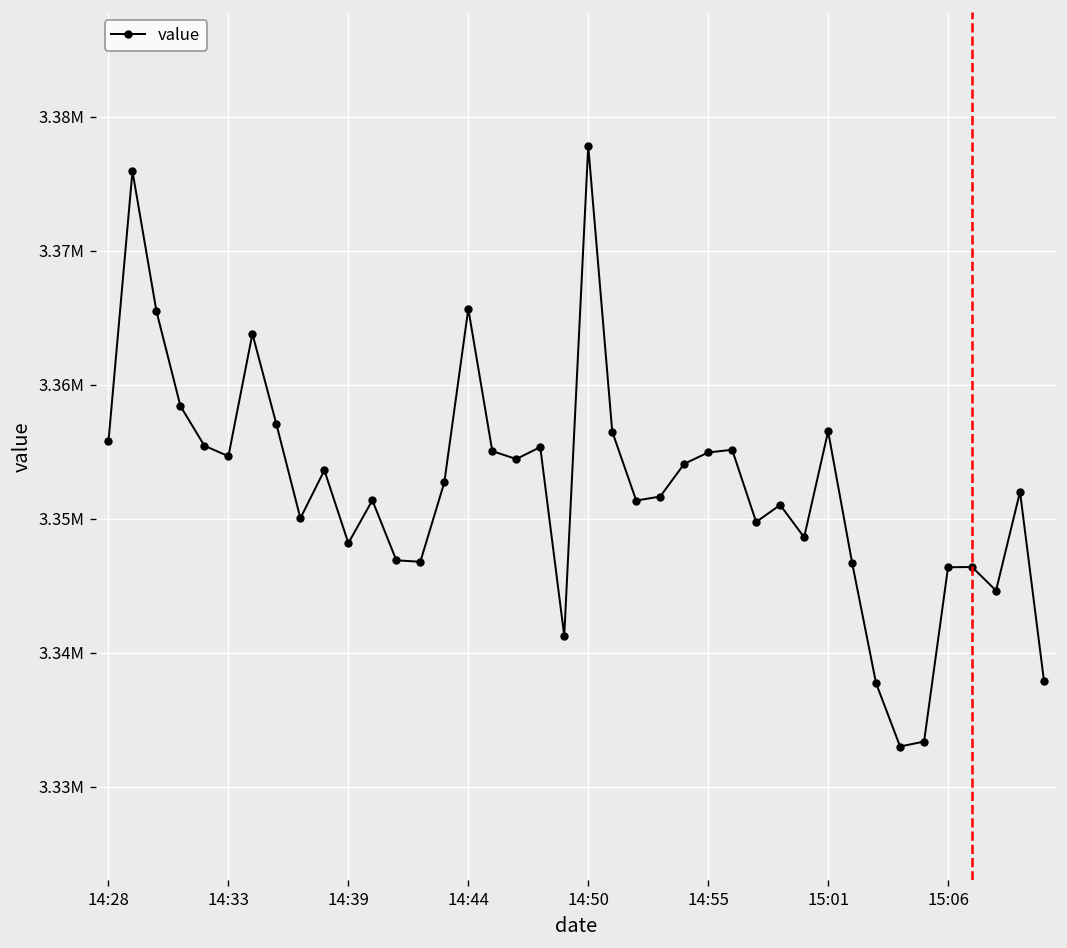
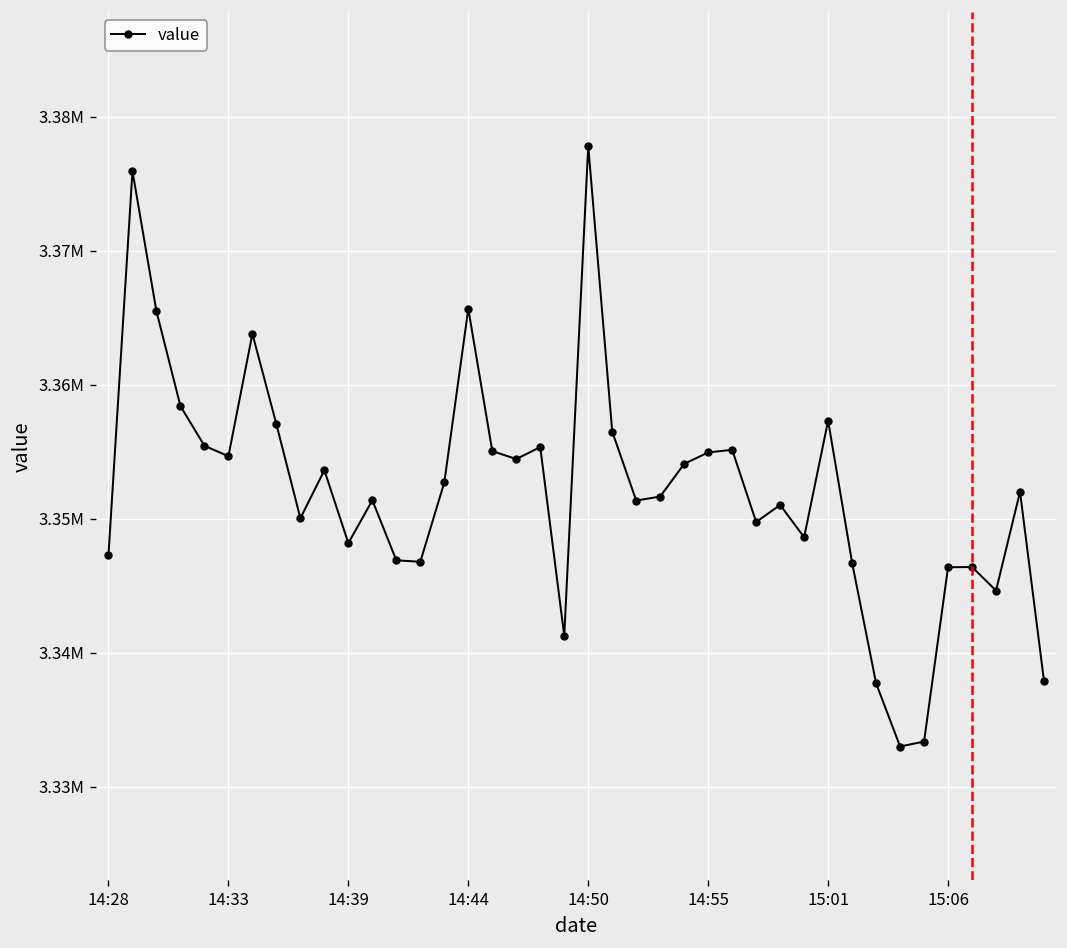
14:28: 3355800 -> 3347300
15:01: 3356500 -> 3357300
